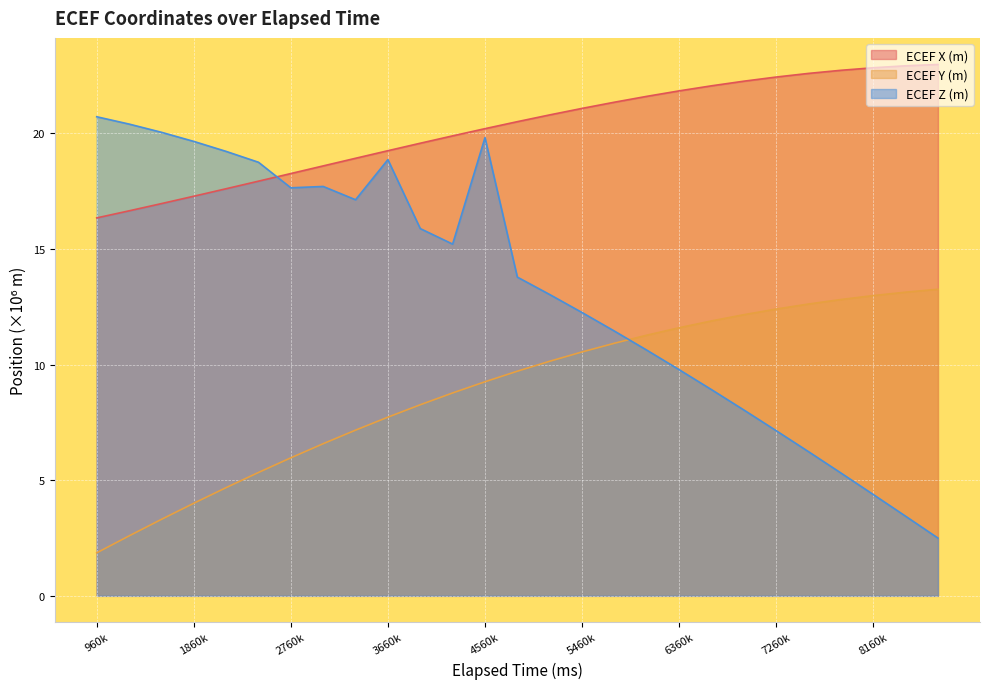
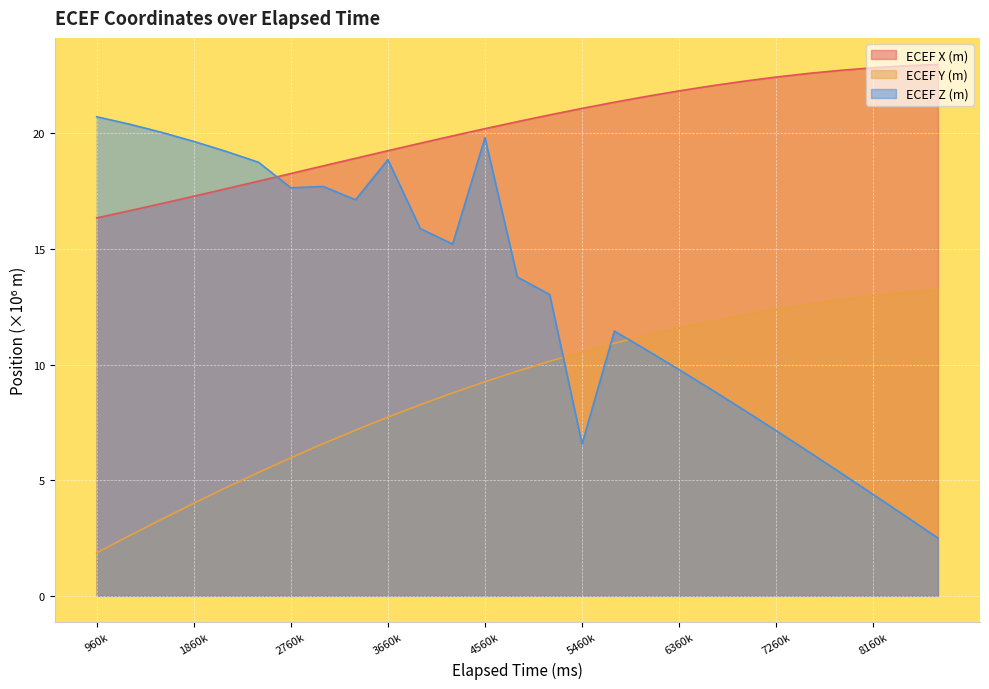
ECEF Z (m), 5460k: 12.3 -> 6.6
